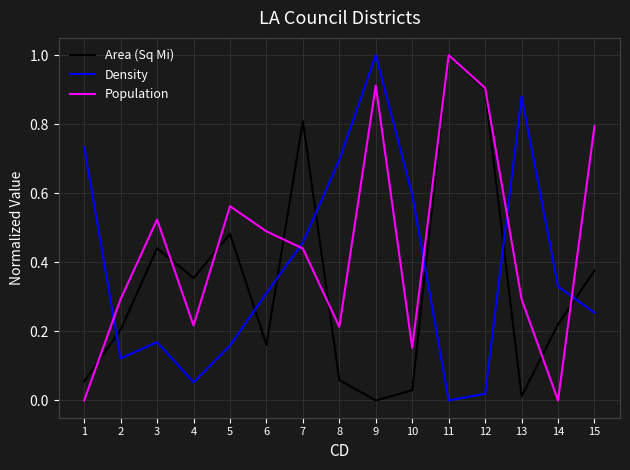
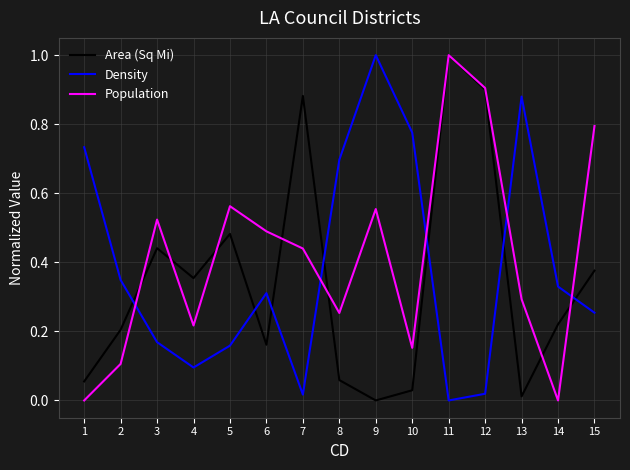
Density, 2: 0.12 -> 0.35
Population, 2: 0.29 -> 0.11
Density, 4: 0.05 -> 0.10
Area (Sq Mi), 7: 0.81 -> 0.88
Density, 7: 0.46 -> 0.02
Population, 8: 0.21 -> 0.25
Population, 9: 0.91 -> 0.55
Density, 10: 0.60 -> 0.78
